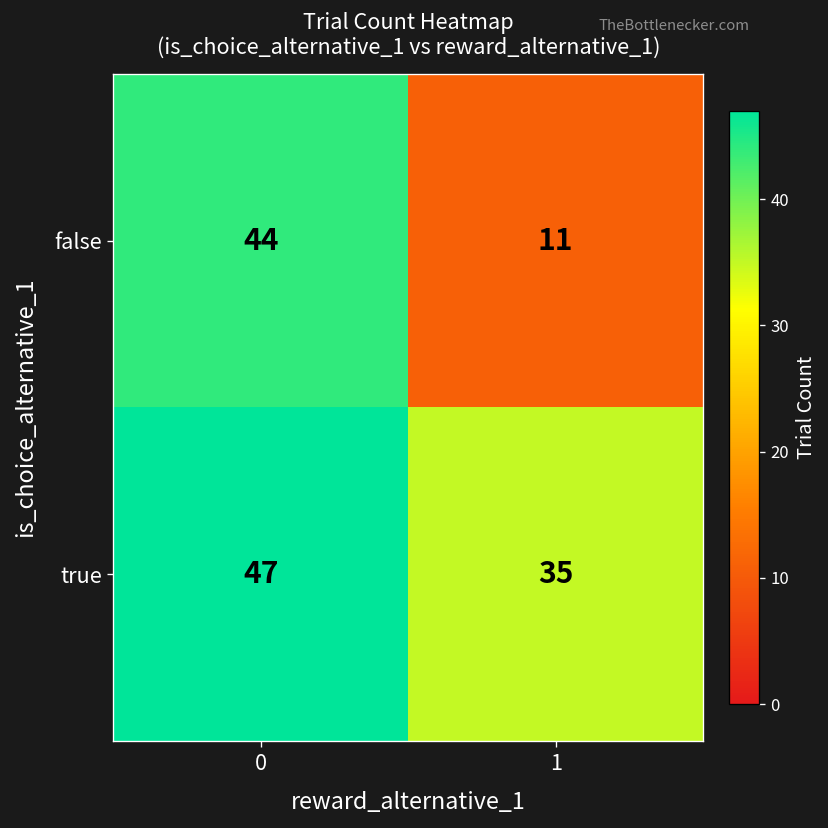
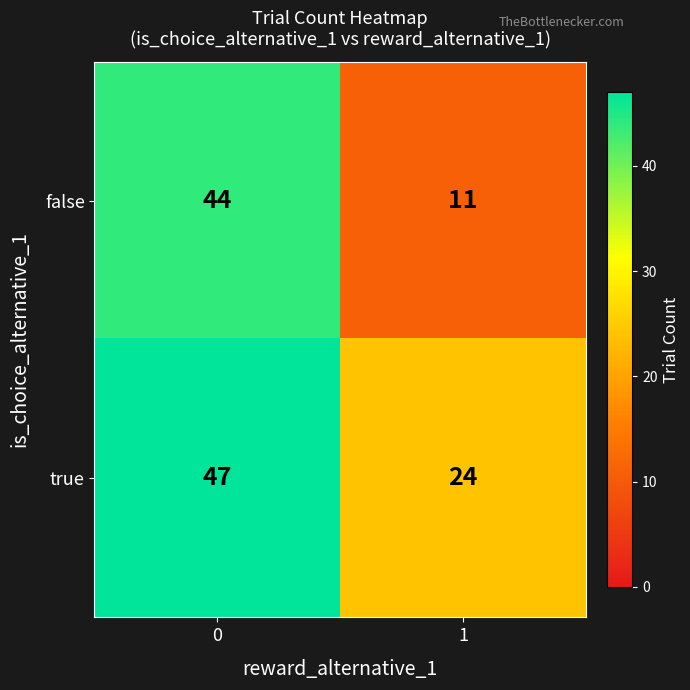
true, 1: 35 -> 24
